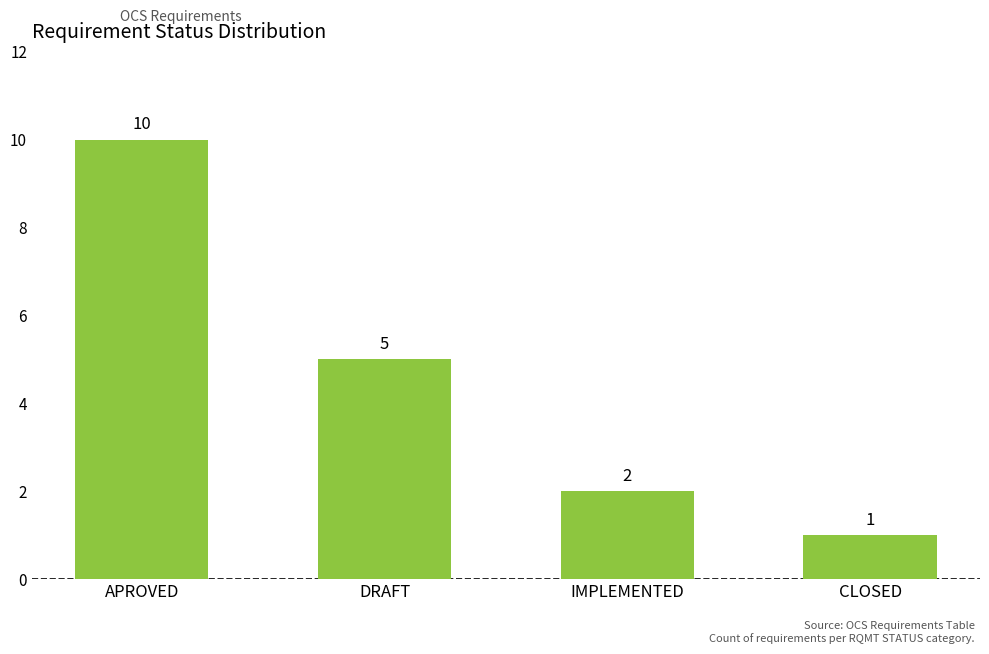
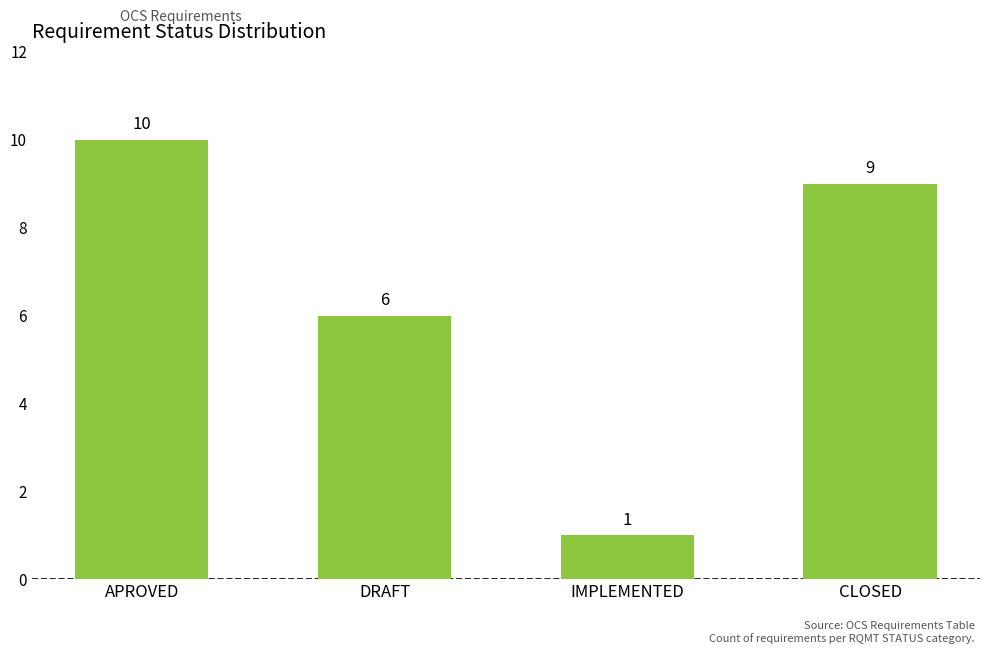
DRAFT: 5 -> 6
IMPLEMENTED: 2 -> 1
CLOSED: 1 -> 9
